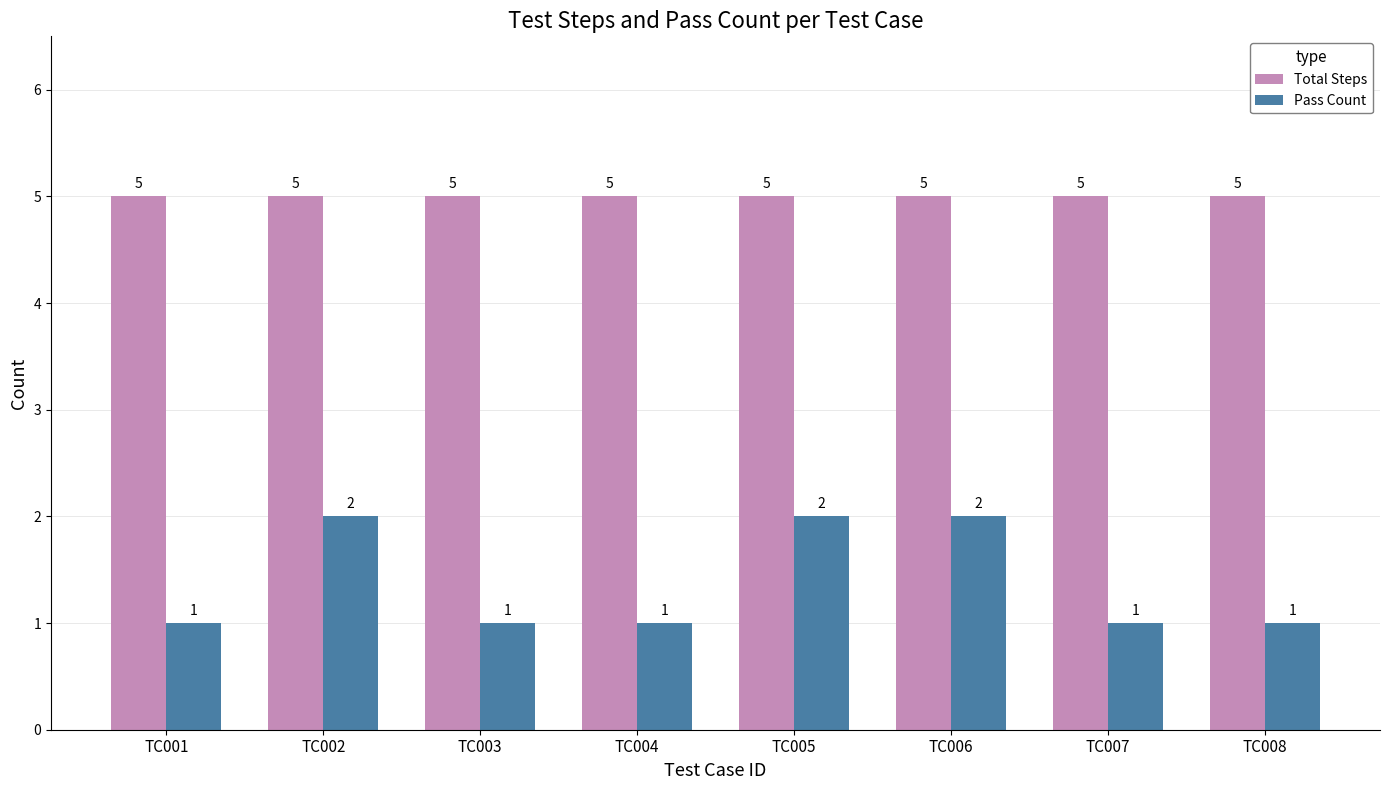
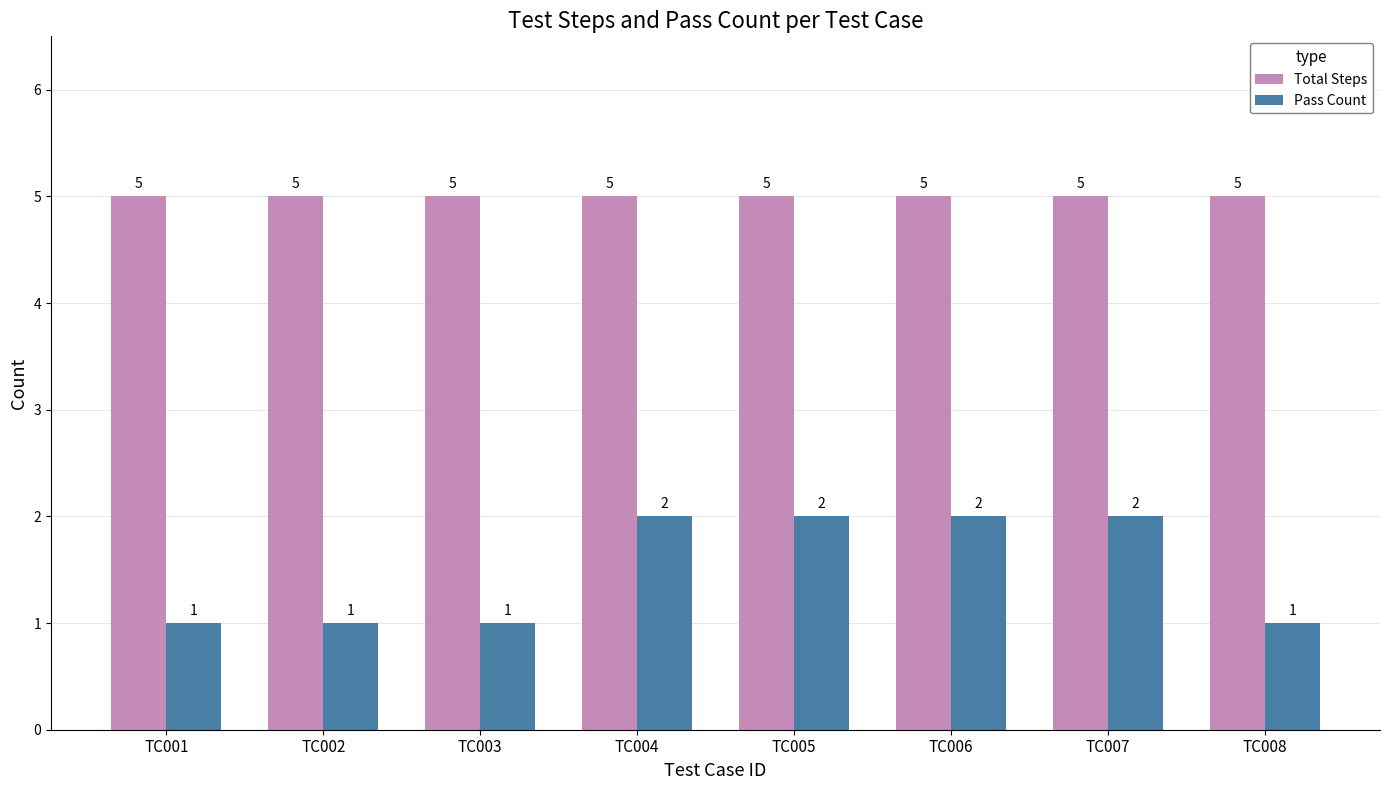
Pass Count, TC002: 2 -> 1
Pass Count, TC004: 1 -> 2
Pass Count, TC007: 1 -> 2
